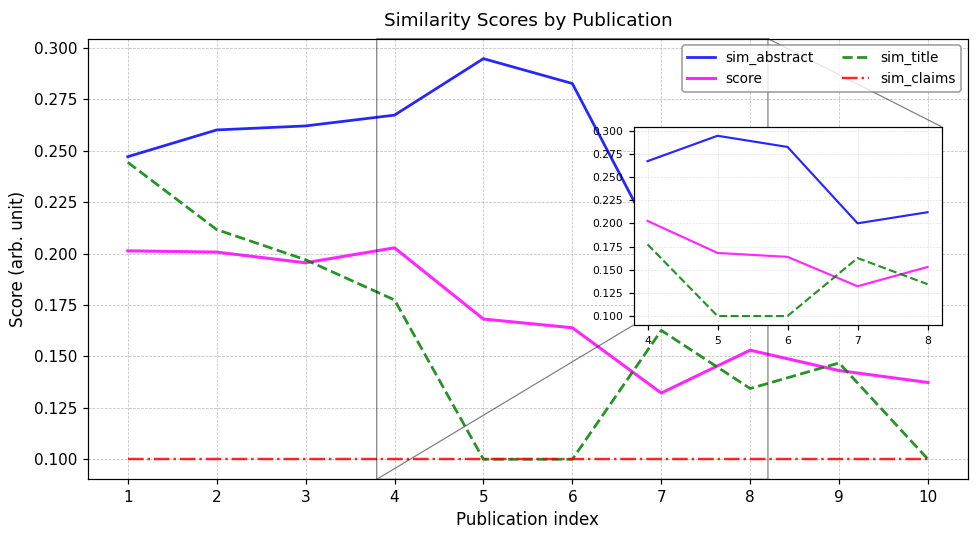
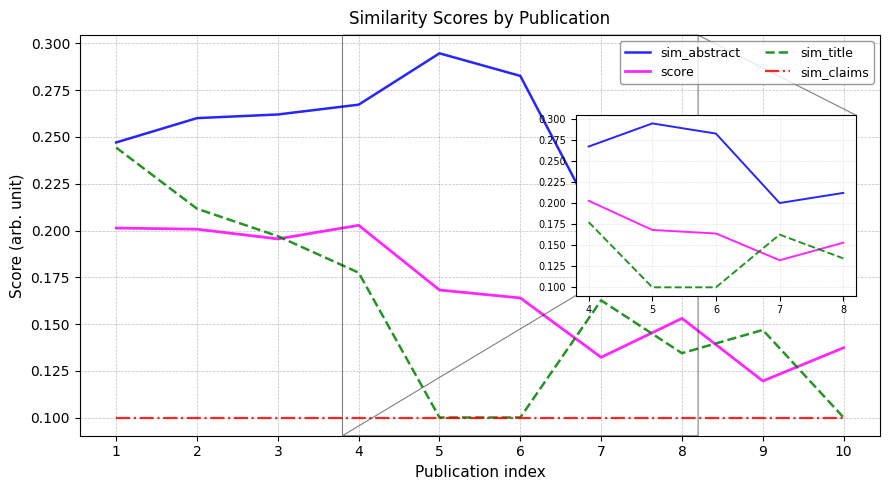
score, 9: 0.143 -> 0.120
